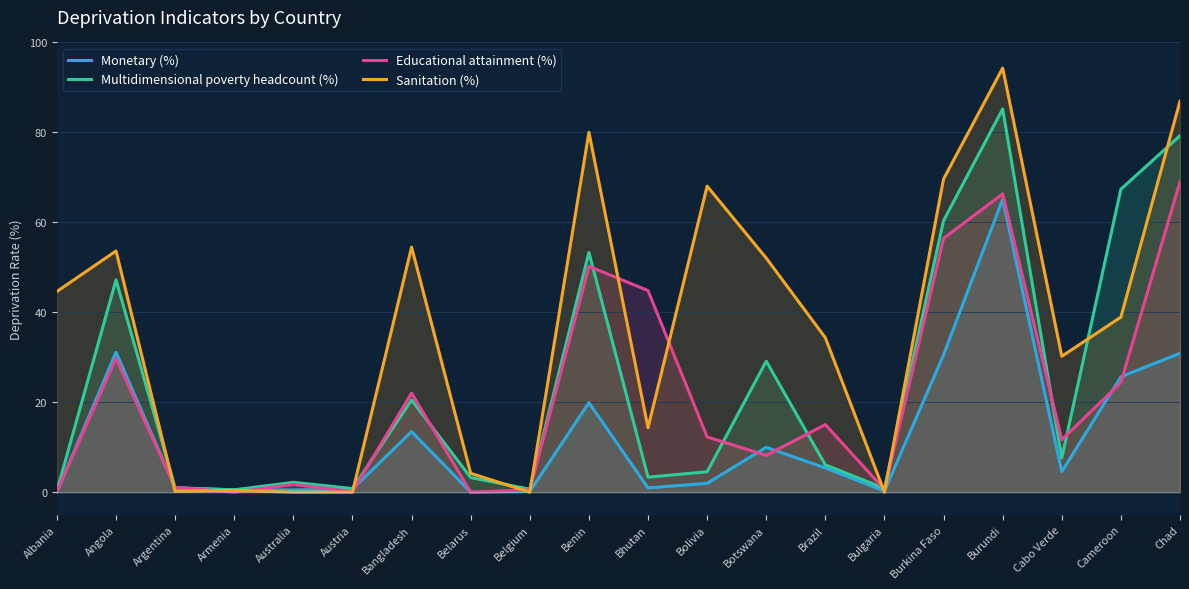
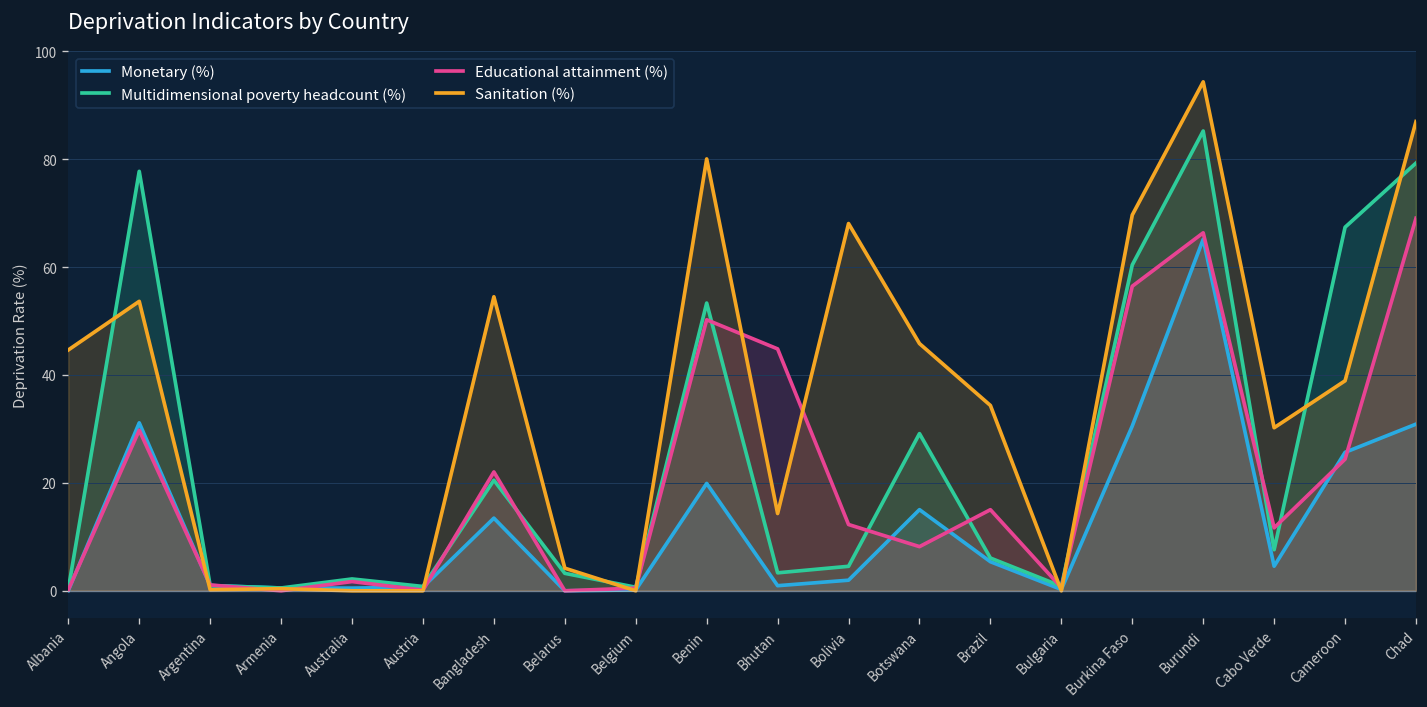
Multidimensional poverty headcount (%), Angola: 47 -> 78
Monetary (%), Botswana: 10 -> 15
Sanitation (%), Botswana: 52 -> 46
